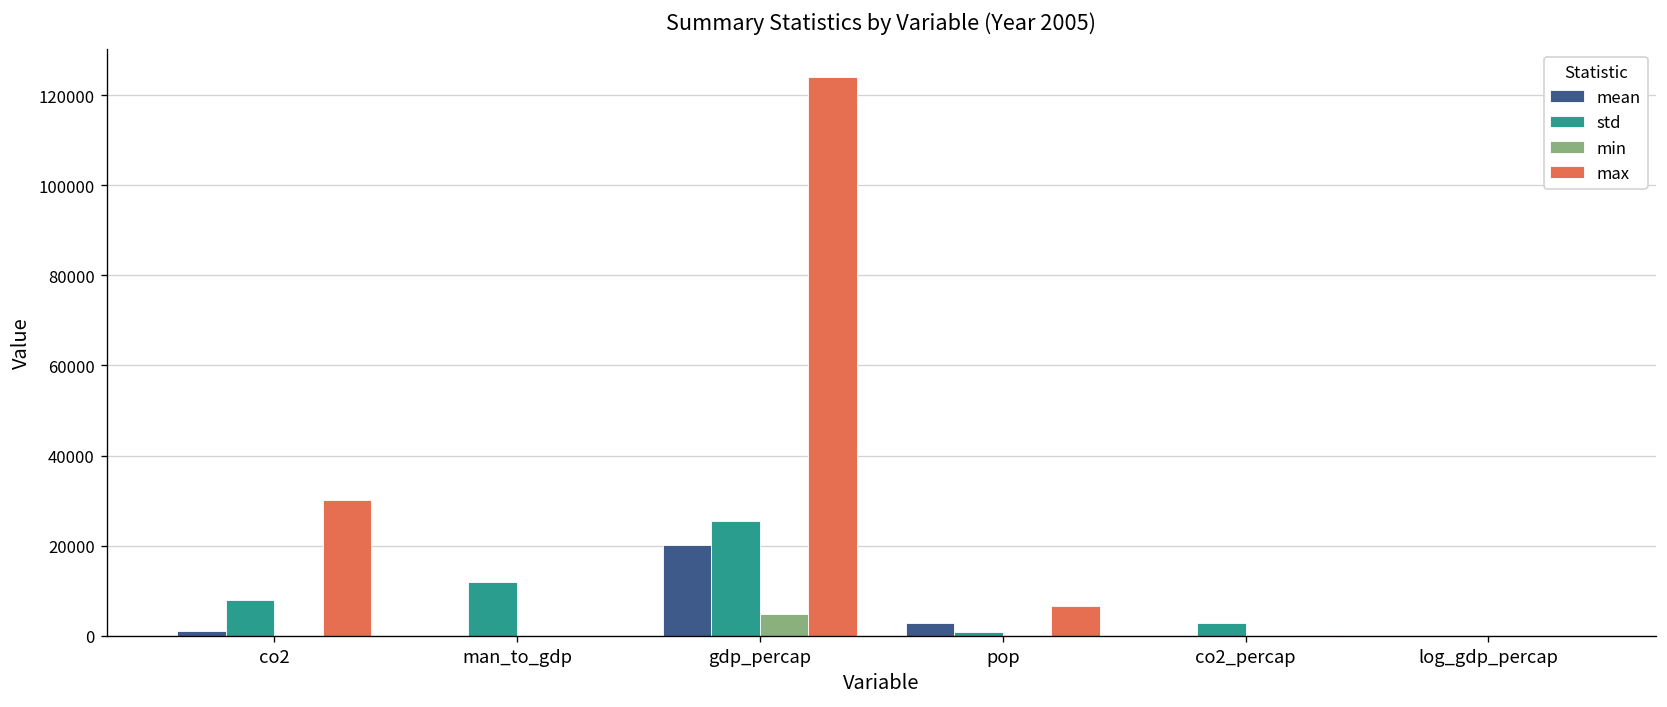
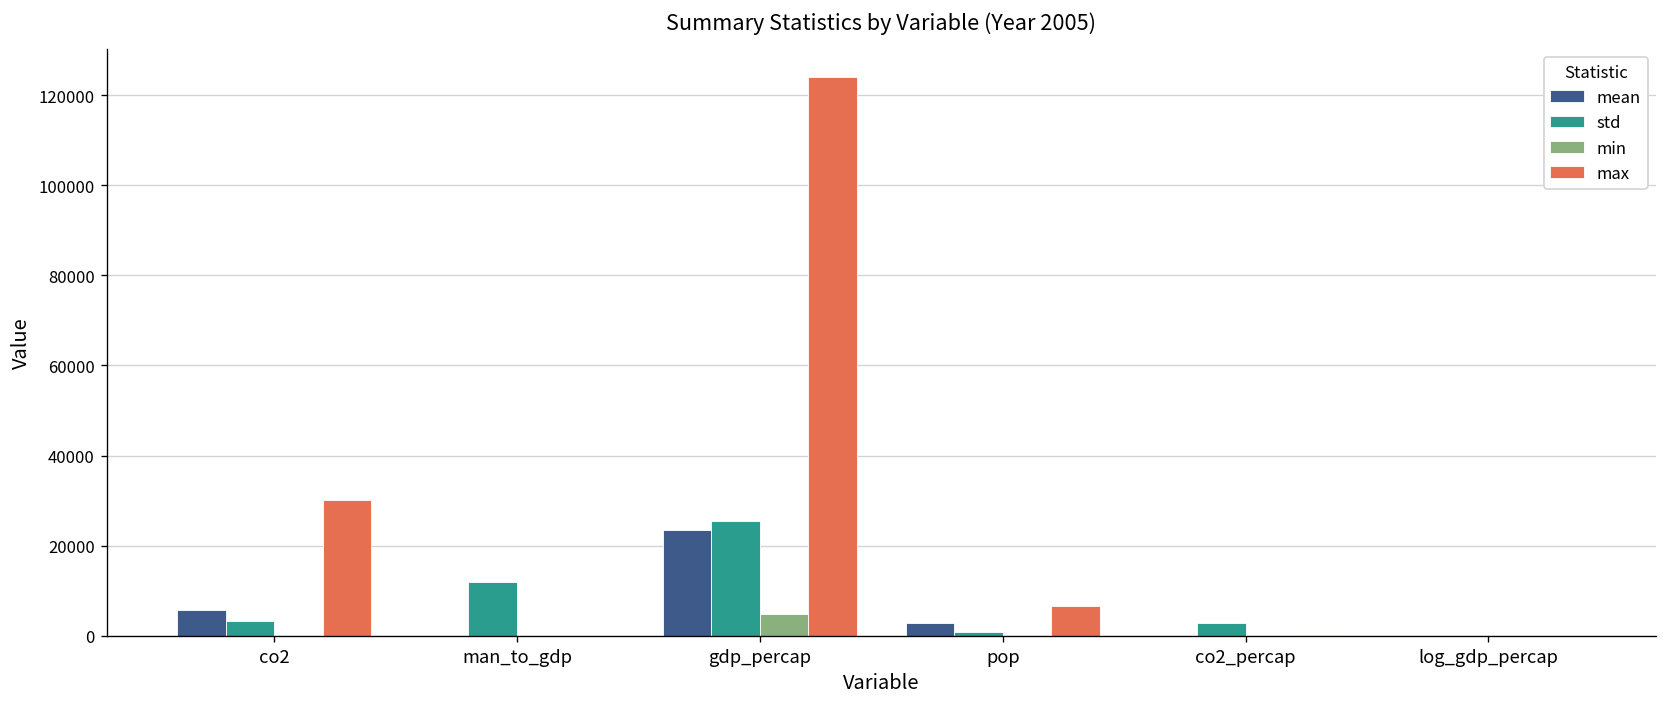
mean, co2: 1000 -> 6000
std, co2: 8000 -> 3000
mean, gdp_percap: 20000 -> 23000
